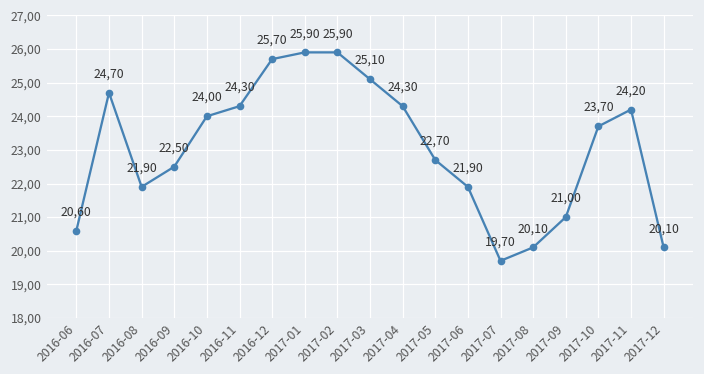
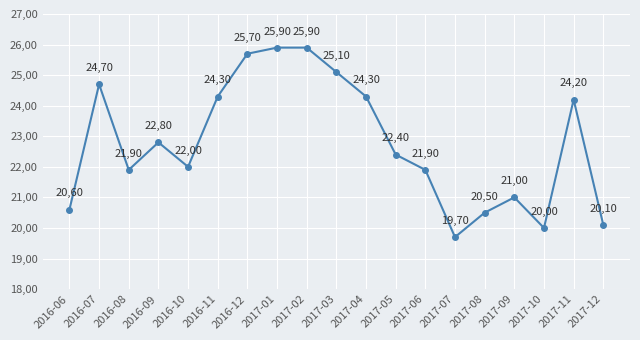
2016-09: 22,50 -> 22,80
2016-10: 24,00 -> 22,00
2017-05: 22,70 -> 22,40
2017-08: 20,10 -> 20,50
2017-10: 23,70 -> 20,00
